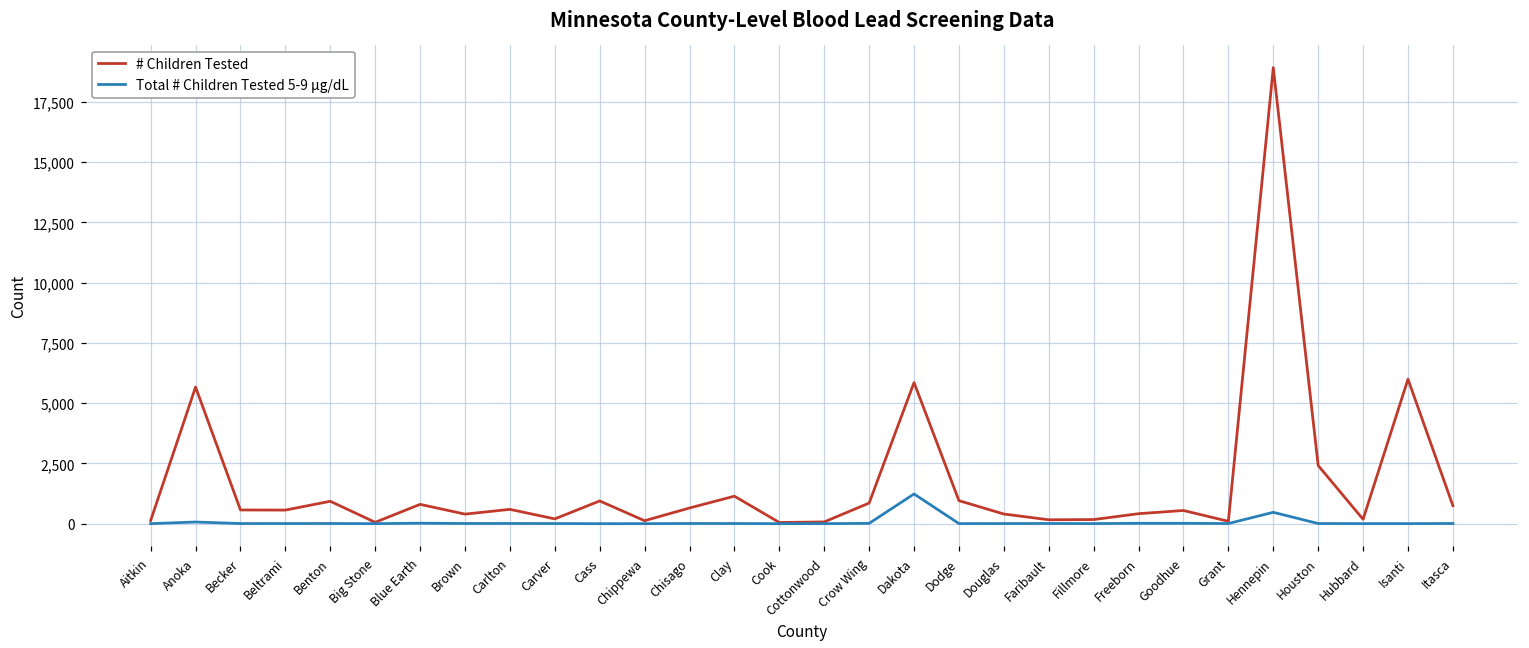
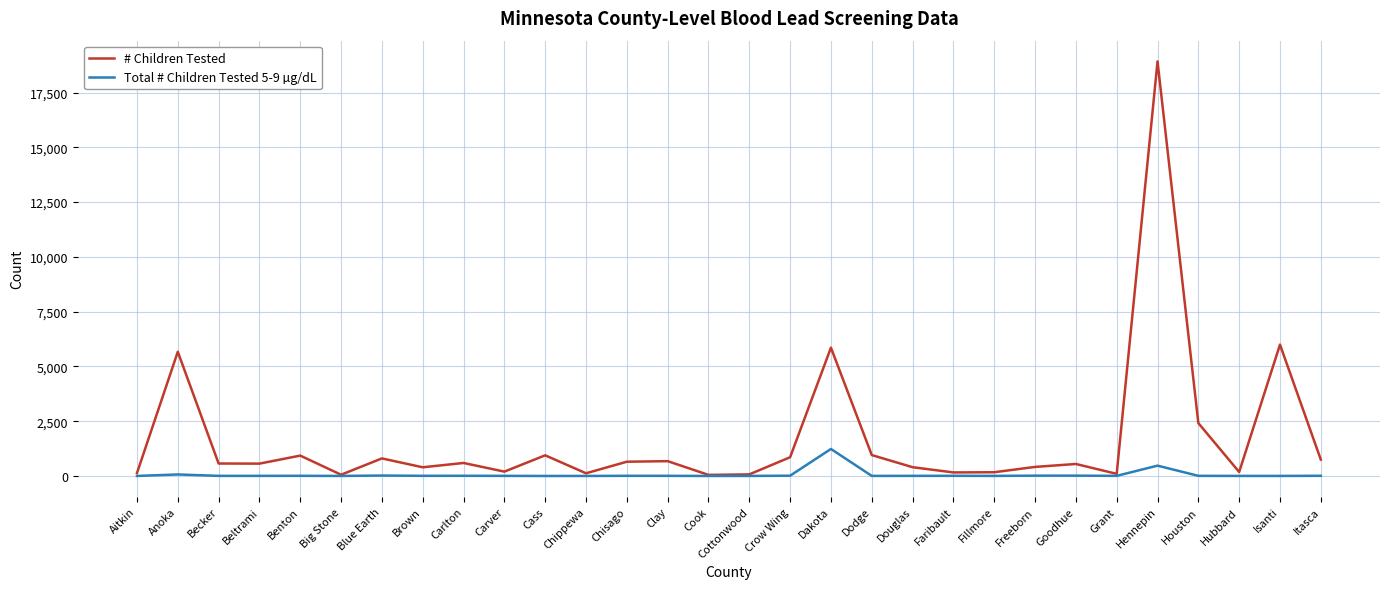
# Children Tested, Clay: 1,100 -> 700
